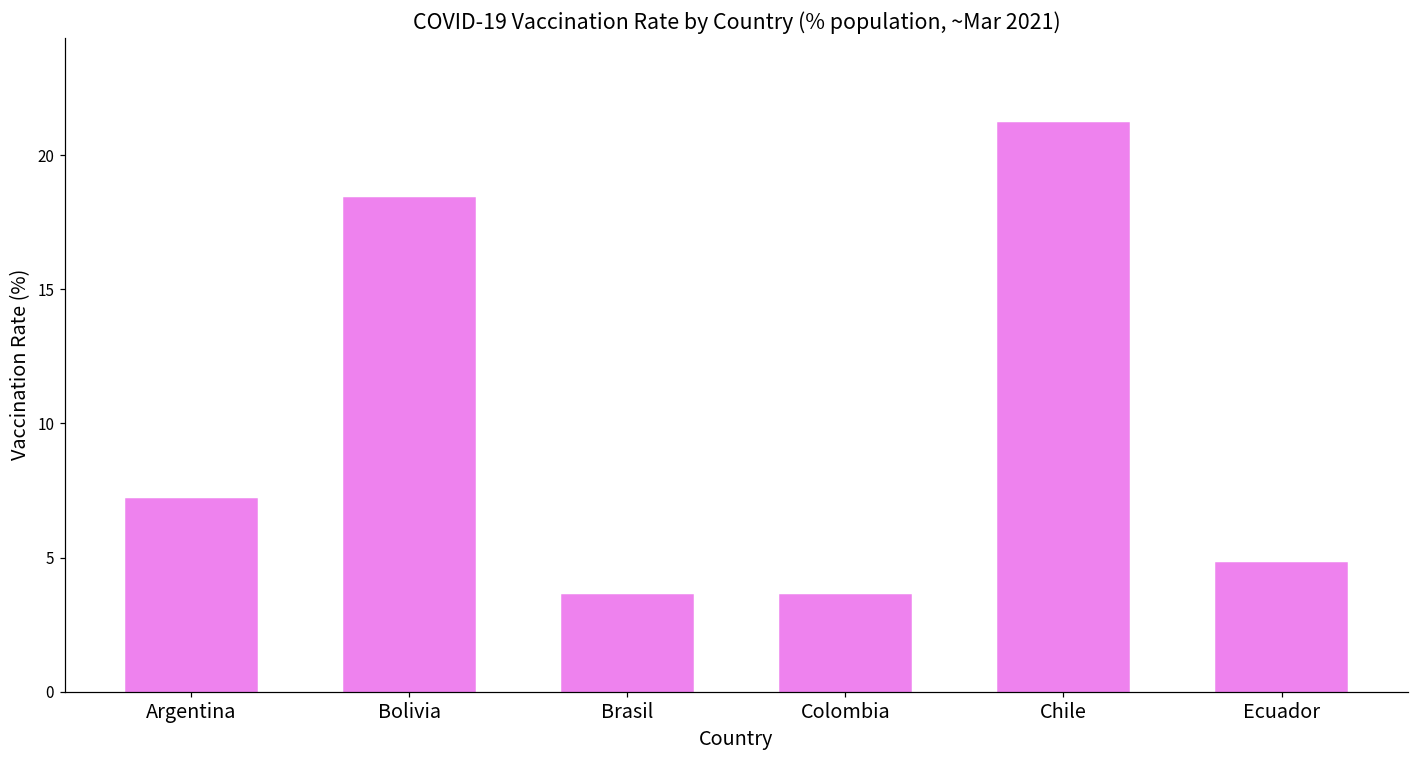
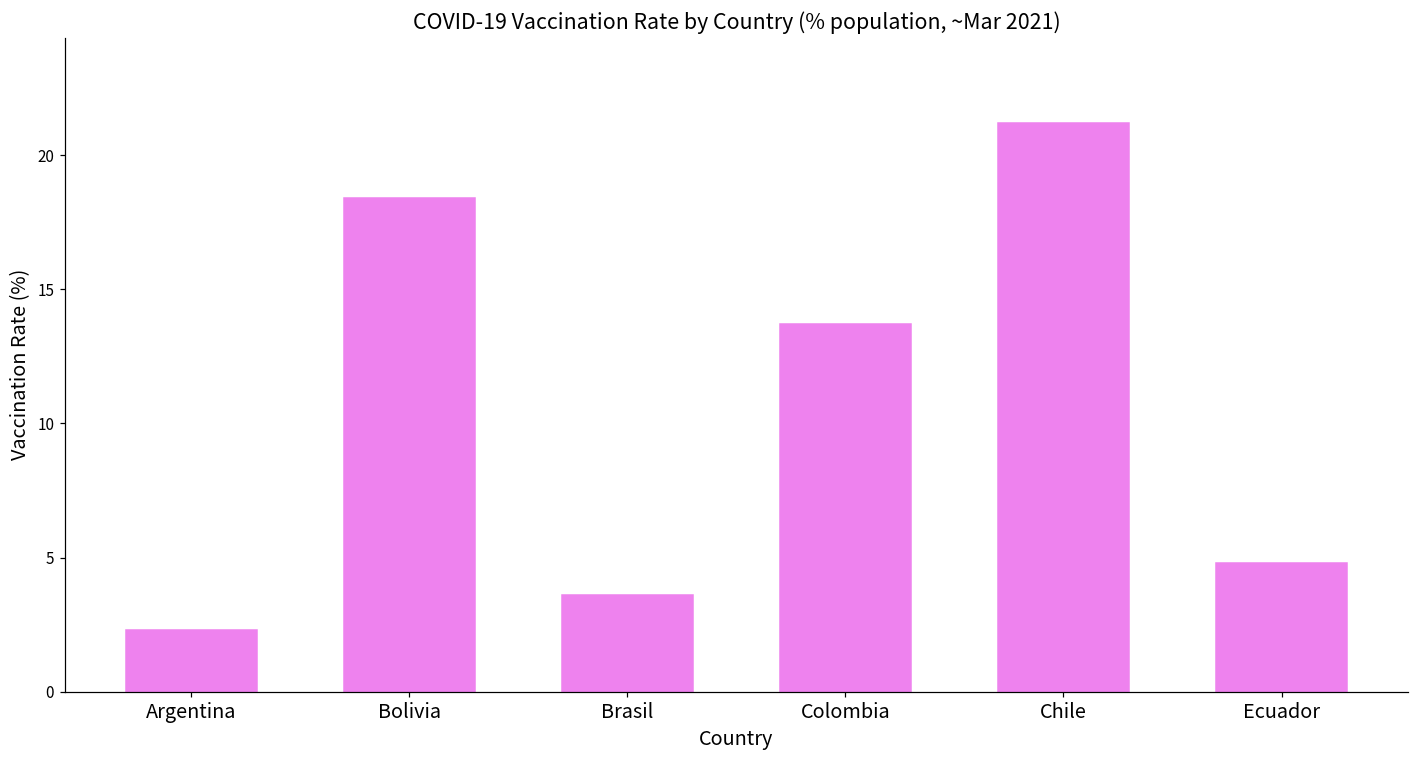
Argentina: 7.2 -> 2.3
Colombia: 3.6 -> 13.7
